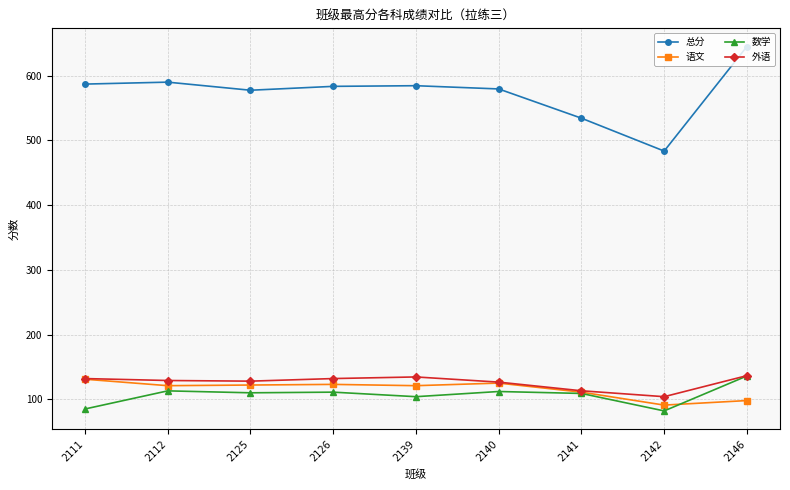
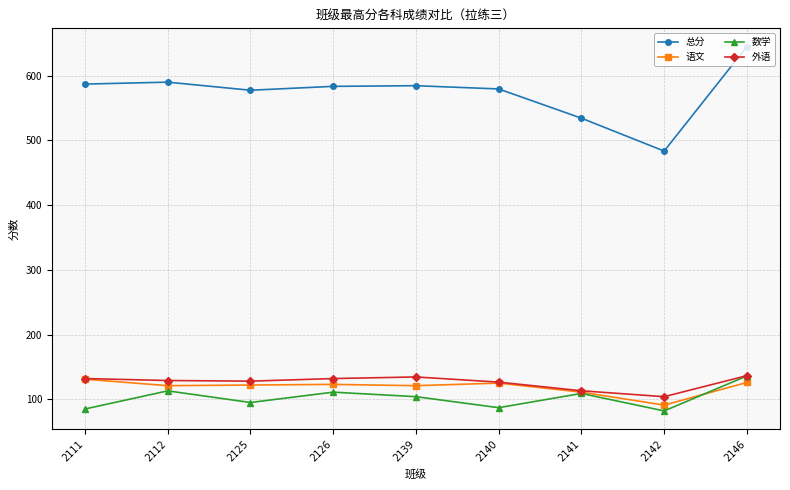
数学, 2125: 110 -> 100
数学, 2140: 110 -> 90
语文, 2146: 100 -> 130
